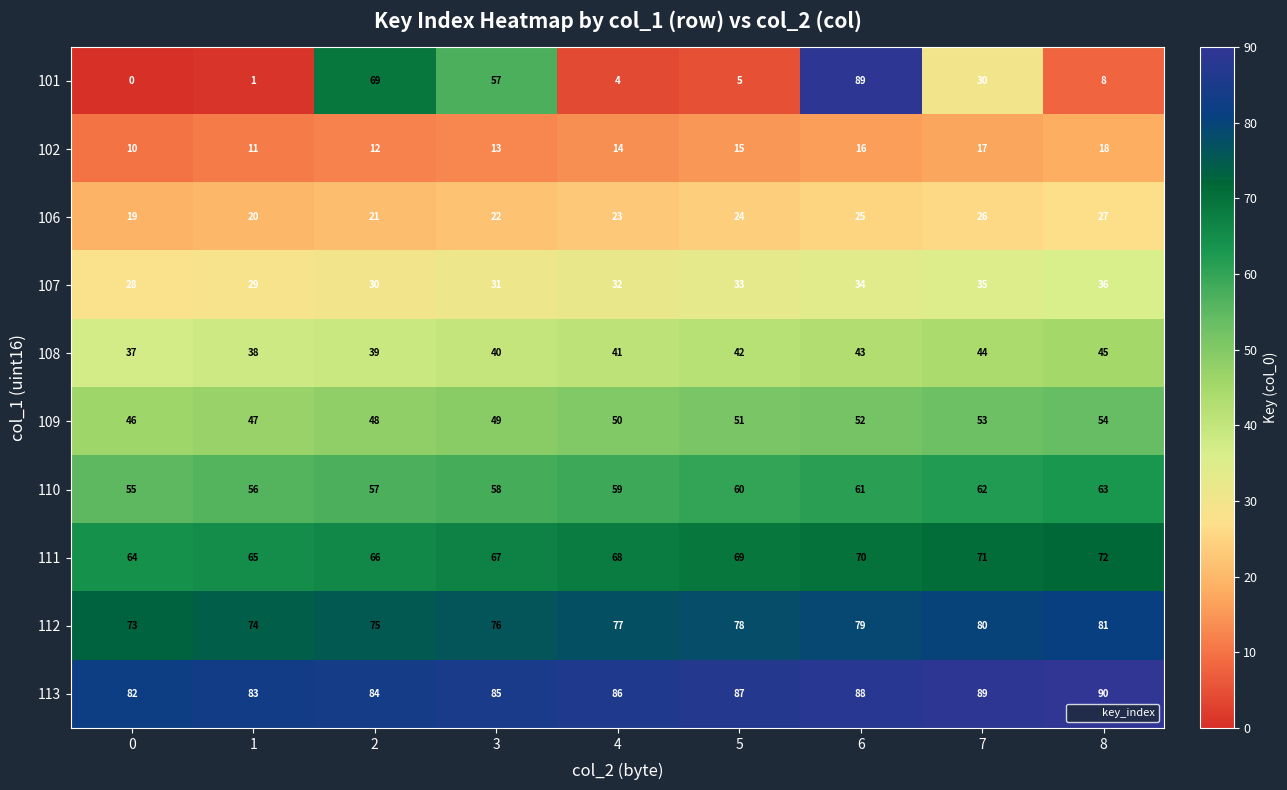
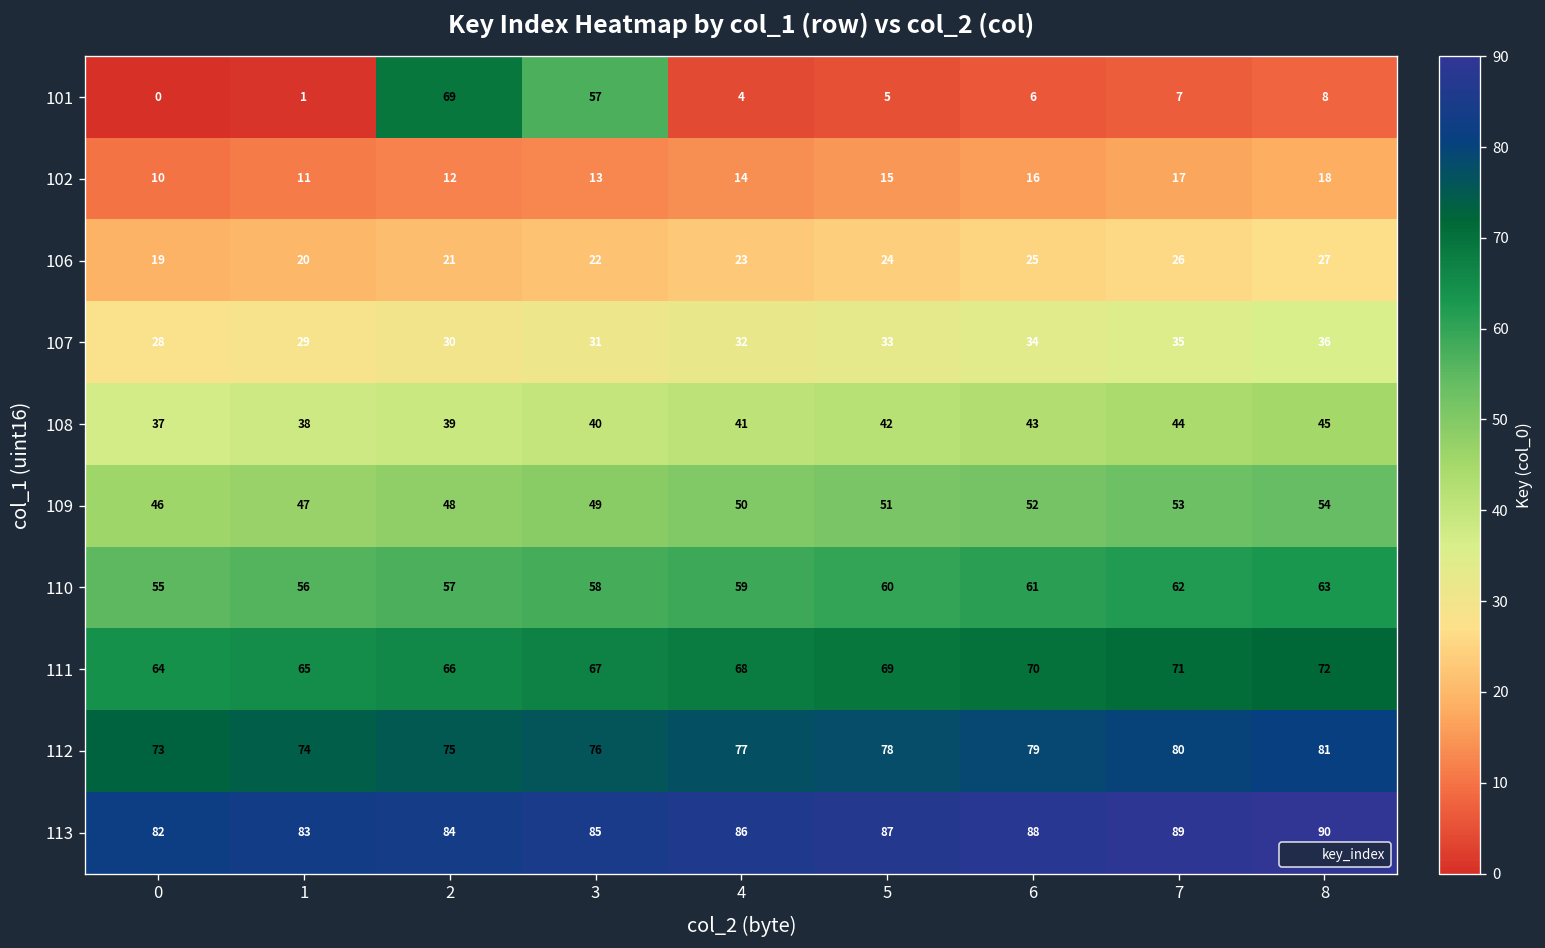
101, 6: 89 -> 6
101, 7: 30 -> 7
